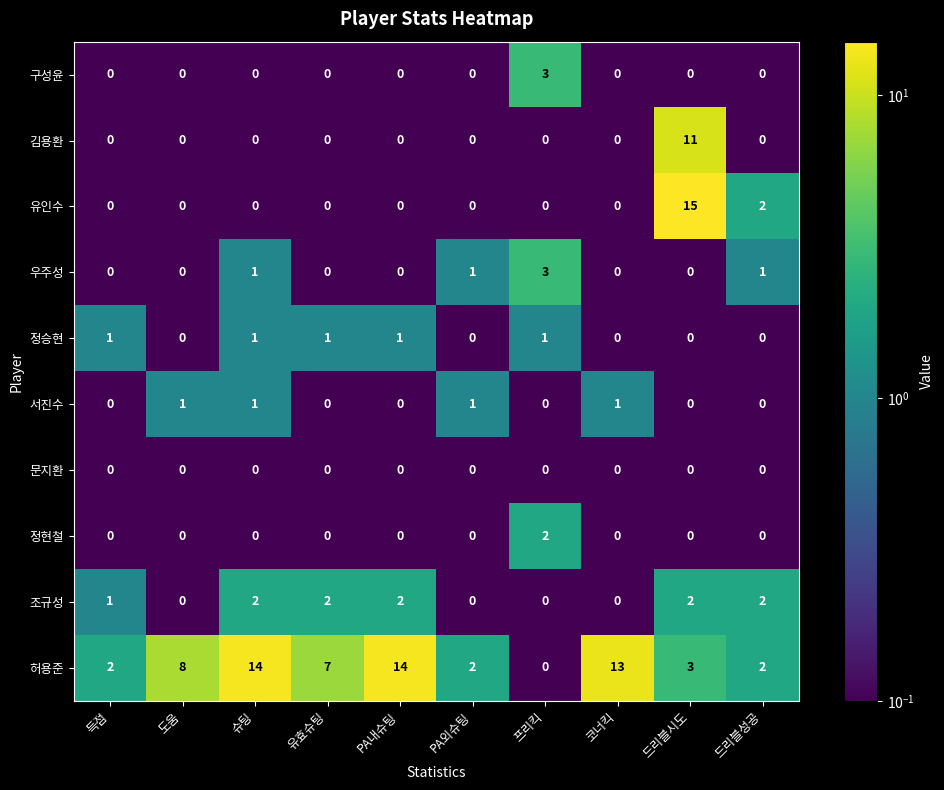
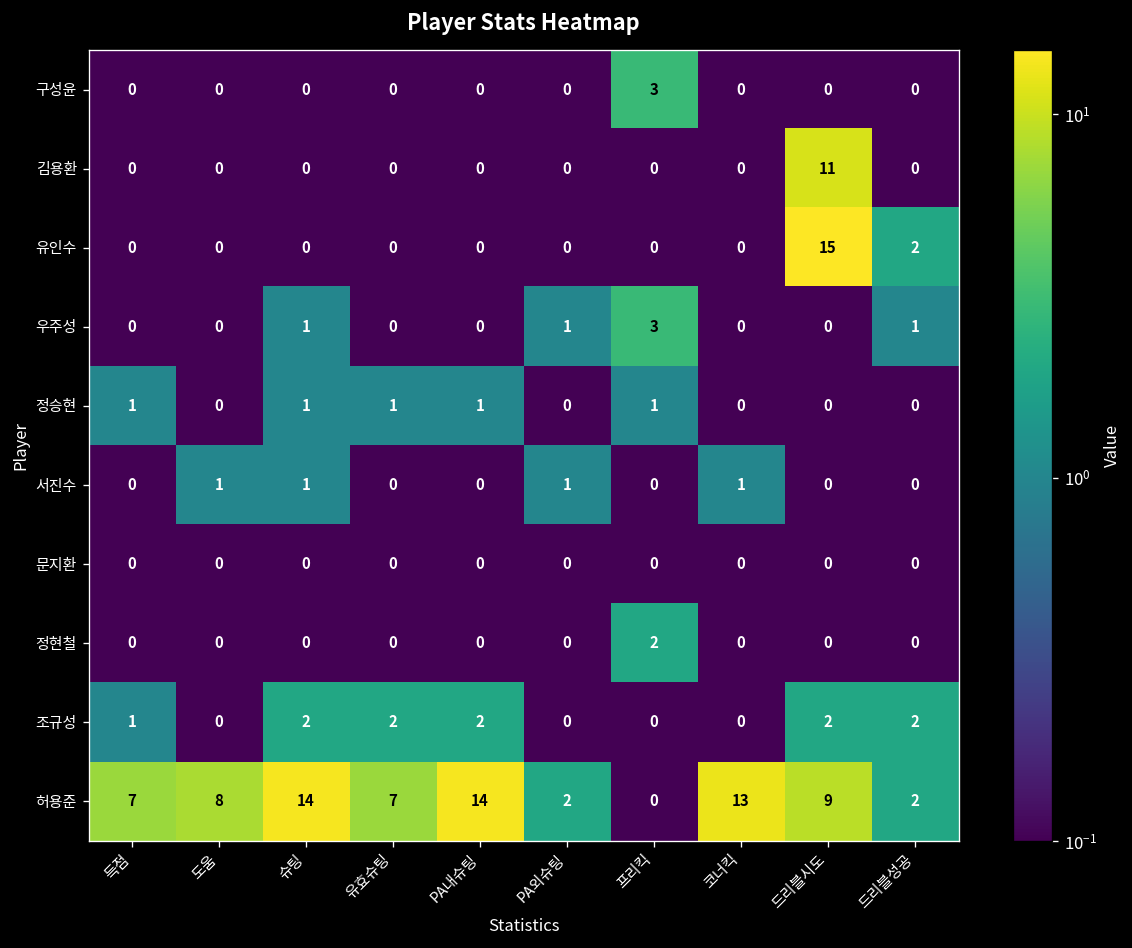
허용준, 득점: 2 -> 7
허용준, 드리블시도: 3 -> 9
